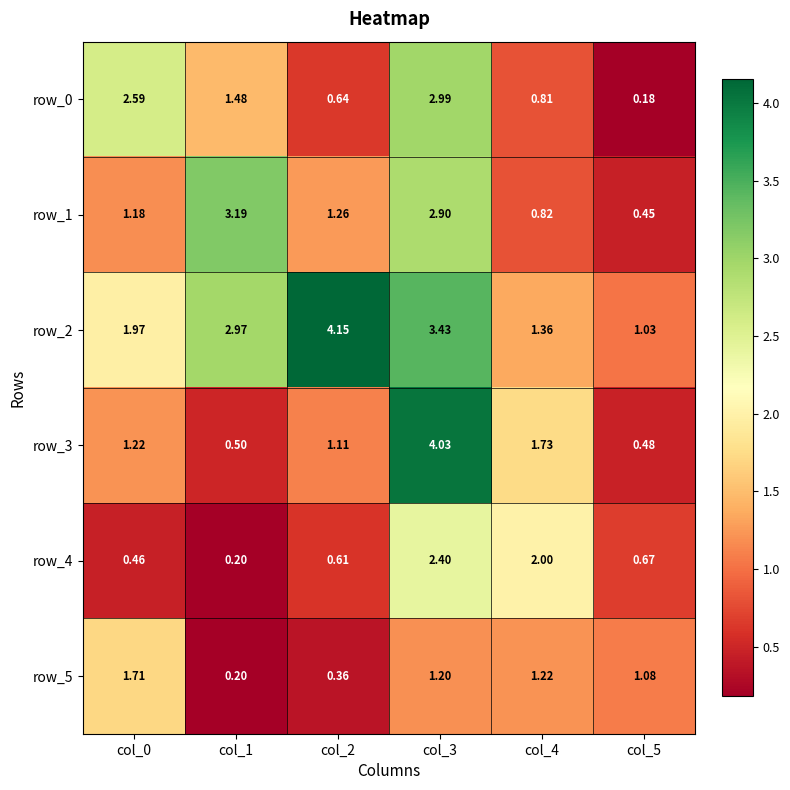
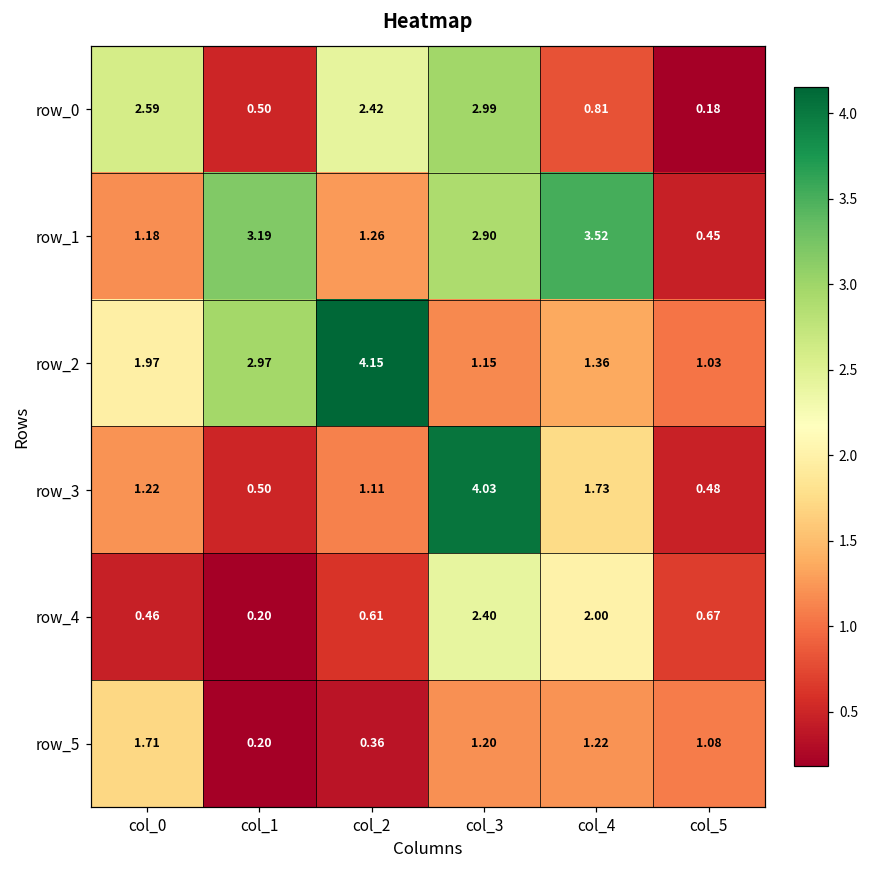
row_0, col_1: 1.48 -> 0.50
row_0, col_2: 0.64 -> 2.42
row_1, col_4: 0.82 -> 3.52
row_2, col_3: 3.43 -> 1.15
